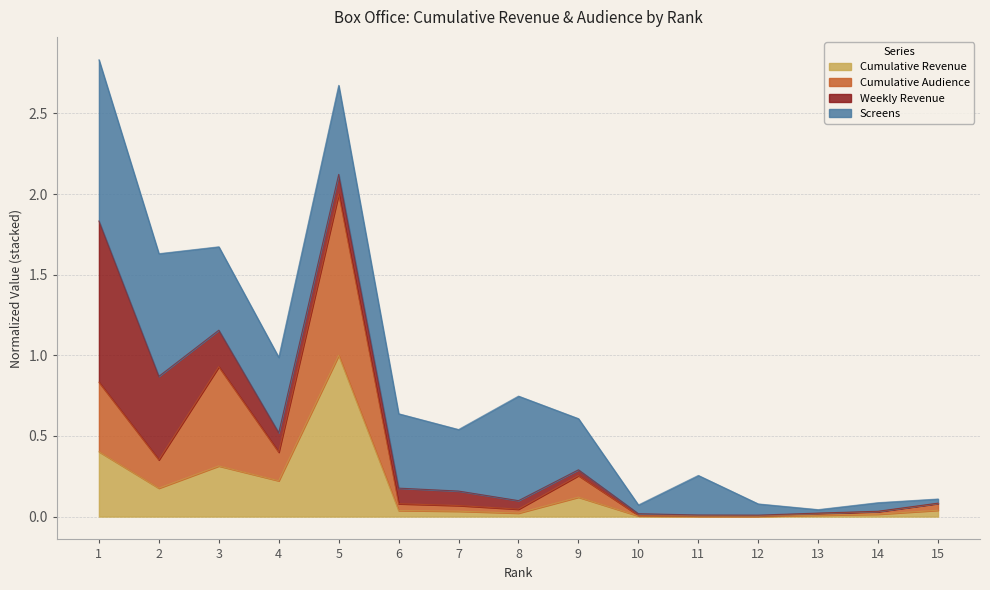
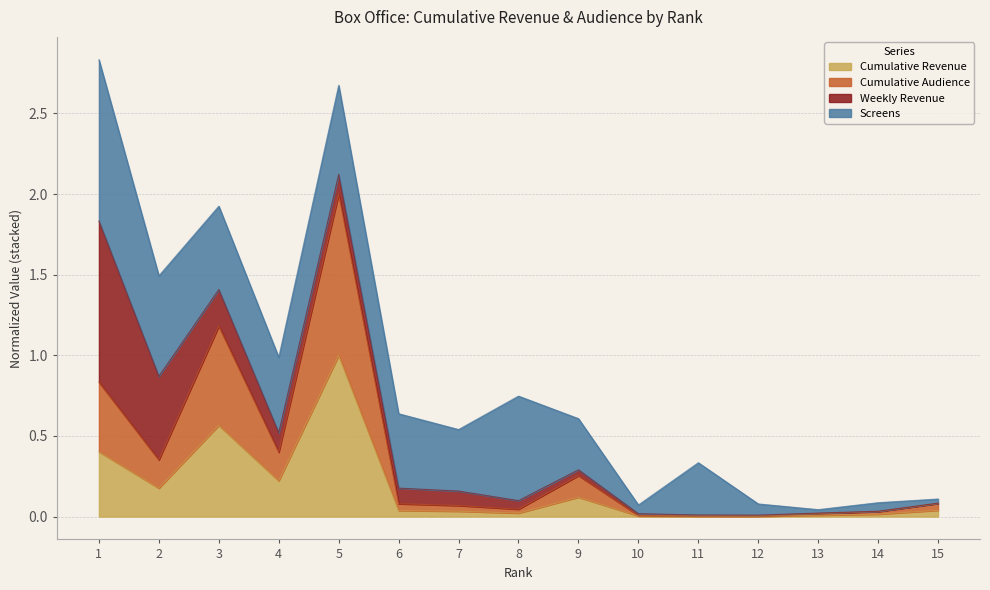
Screens, 2: 0.76 -> 0.62
Cumulative Revenue, 3: 0.31 -> 0.57
Screens, 11: 0.25 -> 0.32
